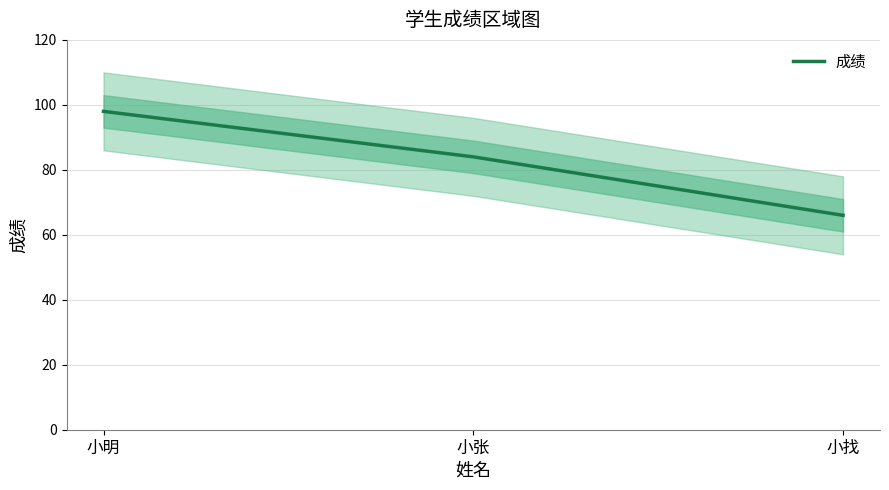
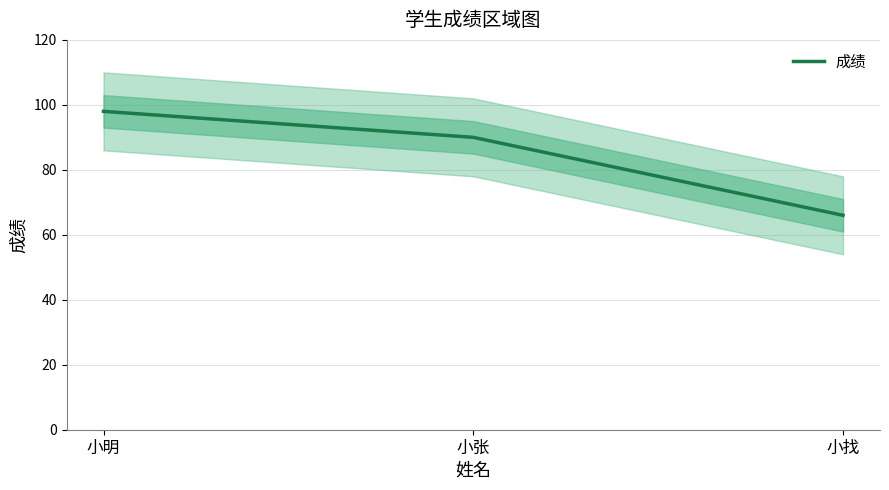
成绩, 小张: 84 -> 90
